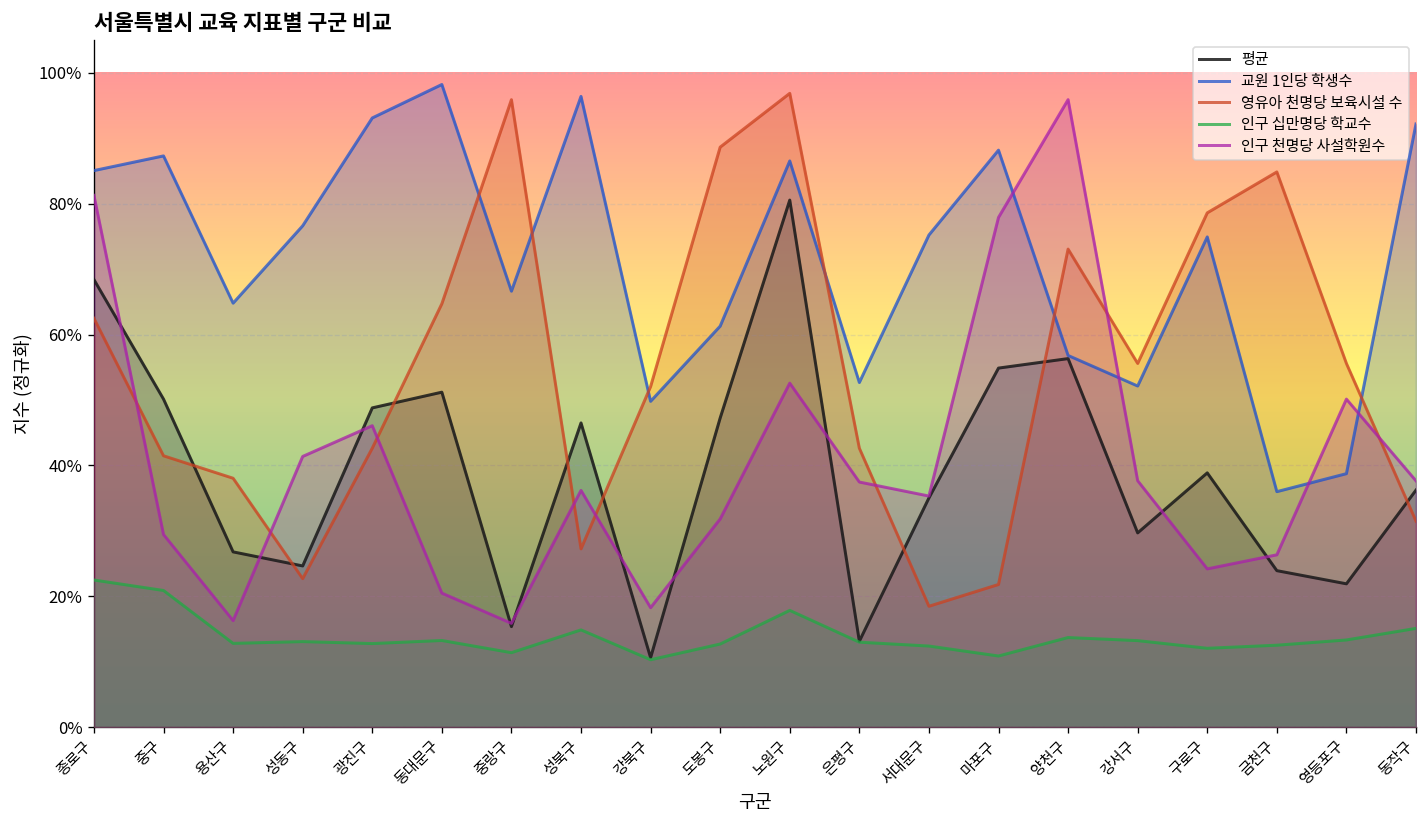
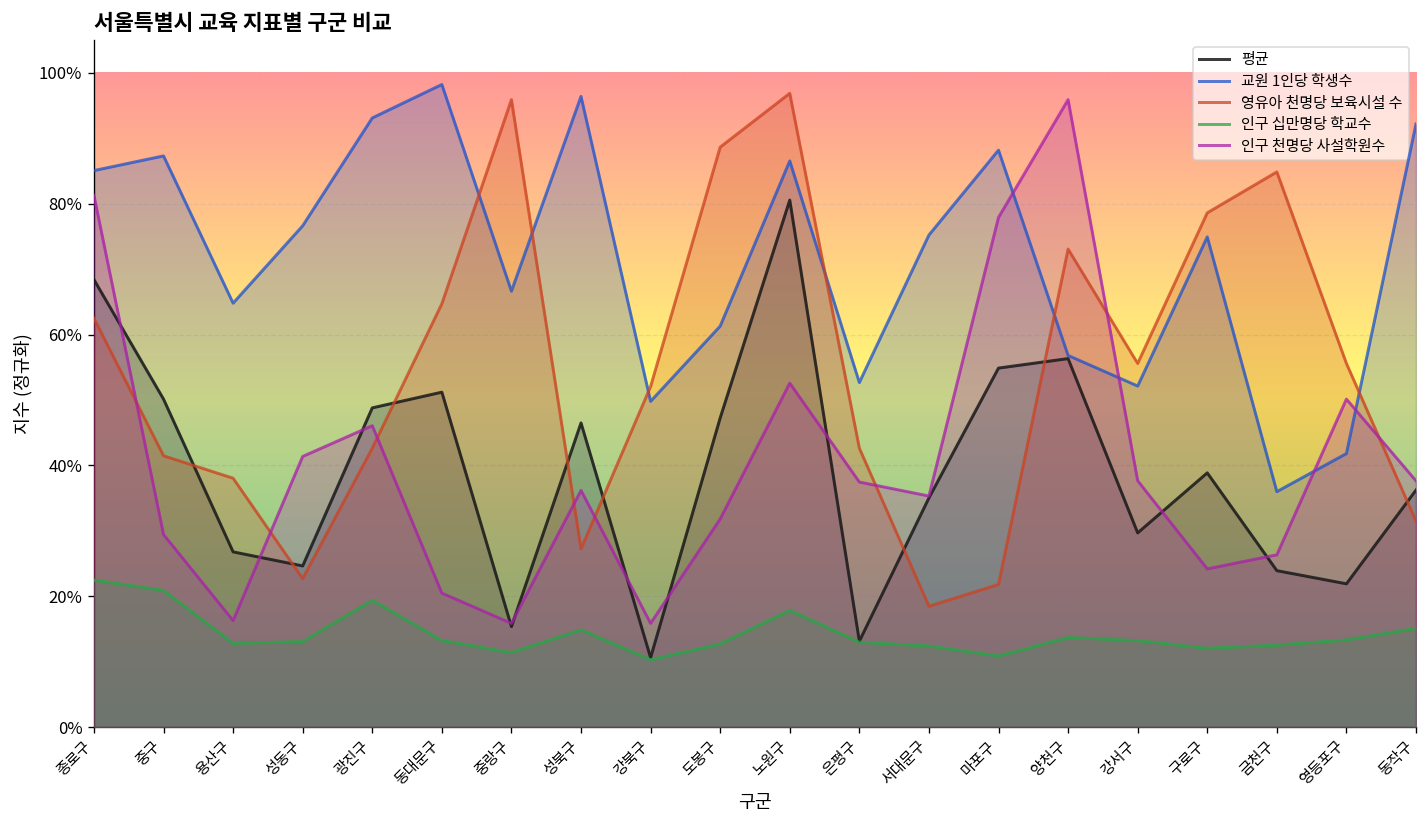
인구 십만명당 학교수, 광진구: 13% -> 19%
인구 천명당 사설학원수, 강북구: 18% -> 16%
교원 1인당 학생수, 영등포구: 39% -> 42%
